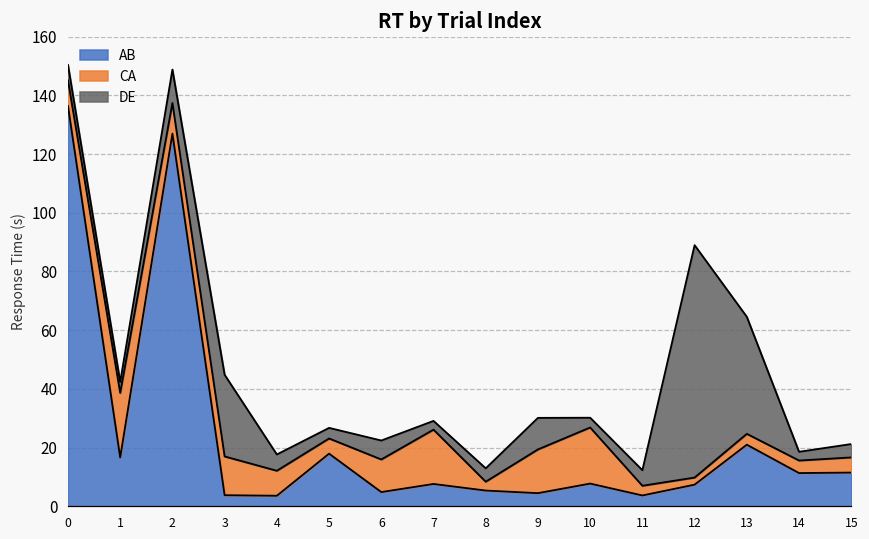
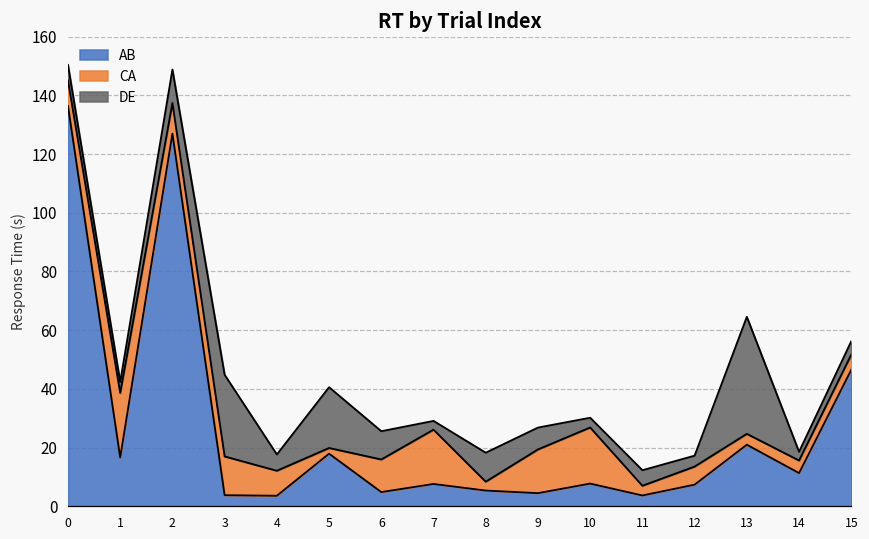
CA, 5: 5 -> 2
DE, 5: 4 -> 21
DE, 6: 6 -> 10
DE, 8: 5 -> 10
DE, 9: 11 -> 7
CA, 12: 2 -> 6
DE, 12: 79 -> 4
AB, 15: 11 -> 47
